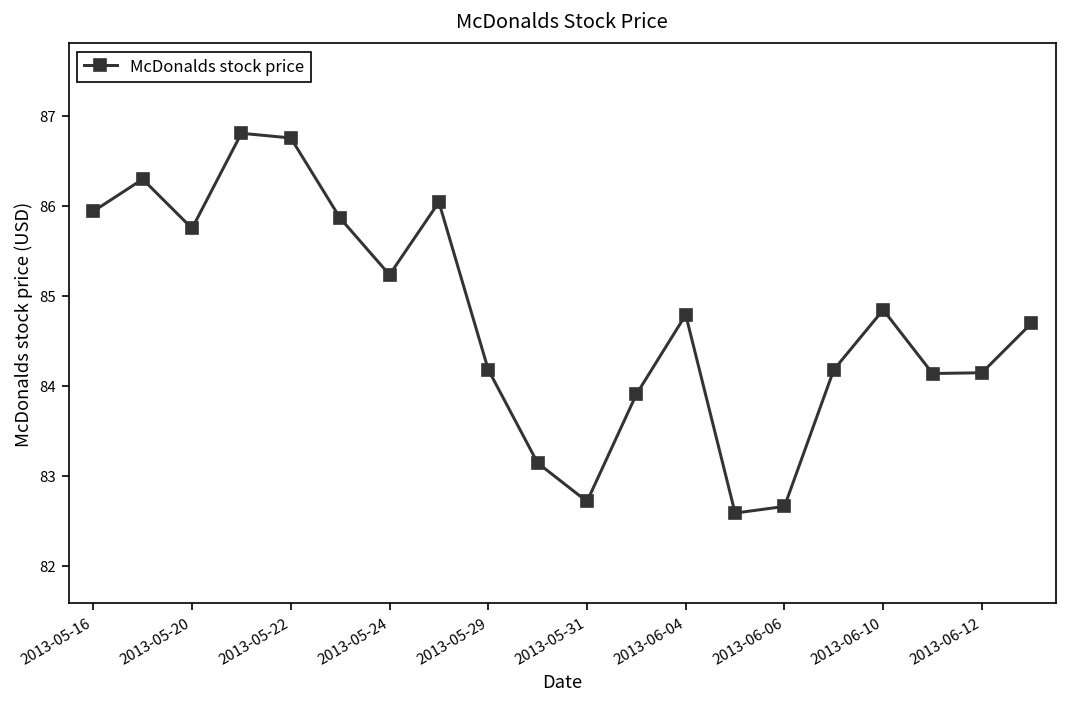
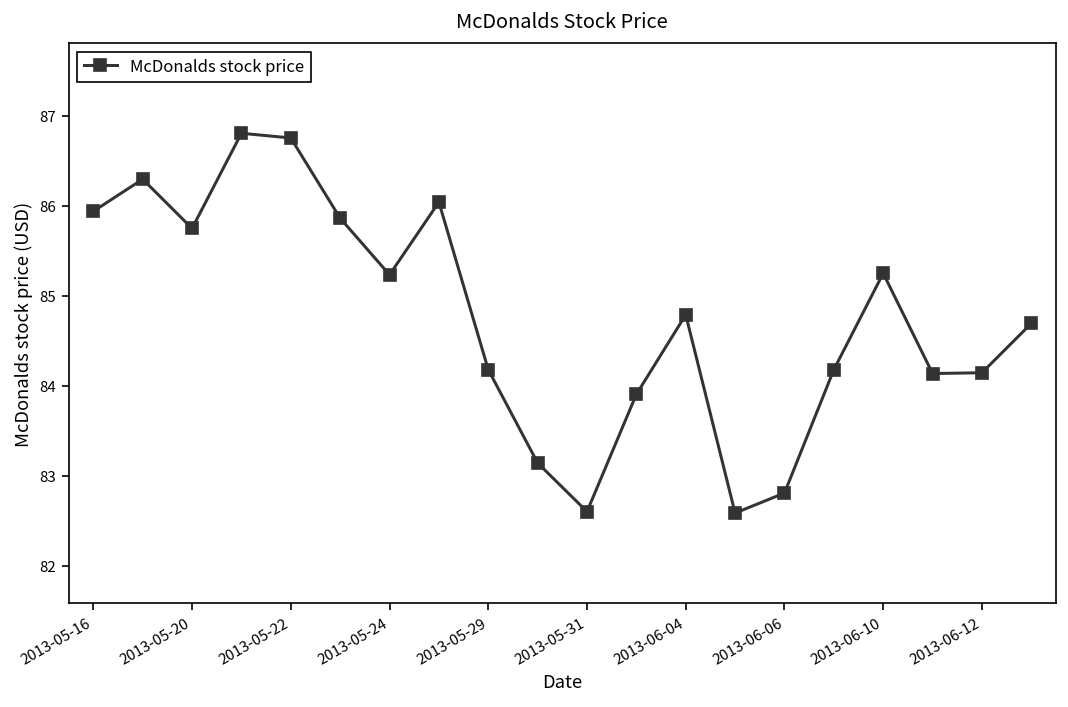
2013-05-31: 82.7 -> 82.6
2013-06-06: 82.7 -> 82.8
2013-06-10: 84.8 -> 85.2
